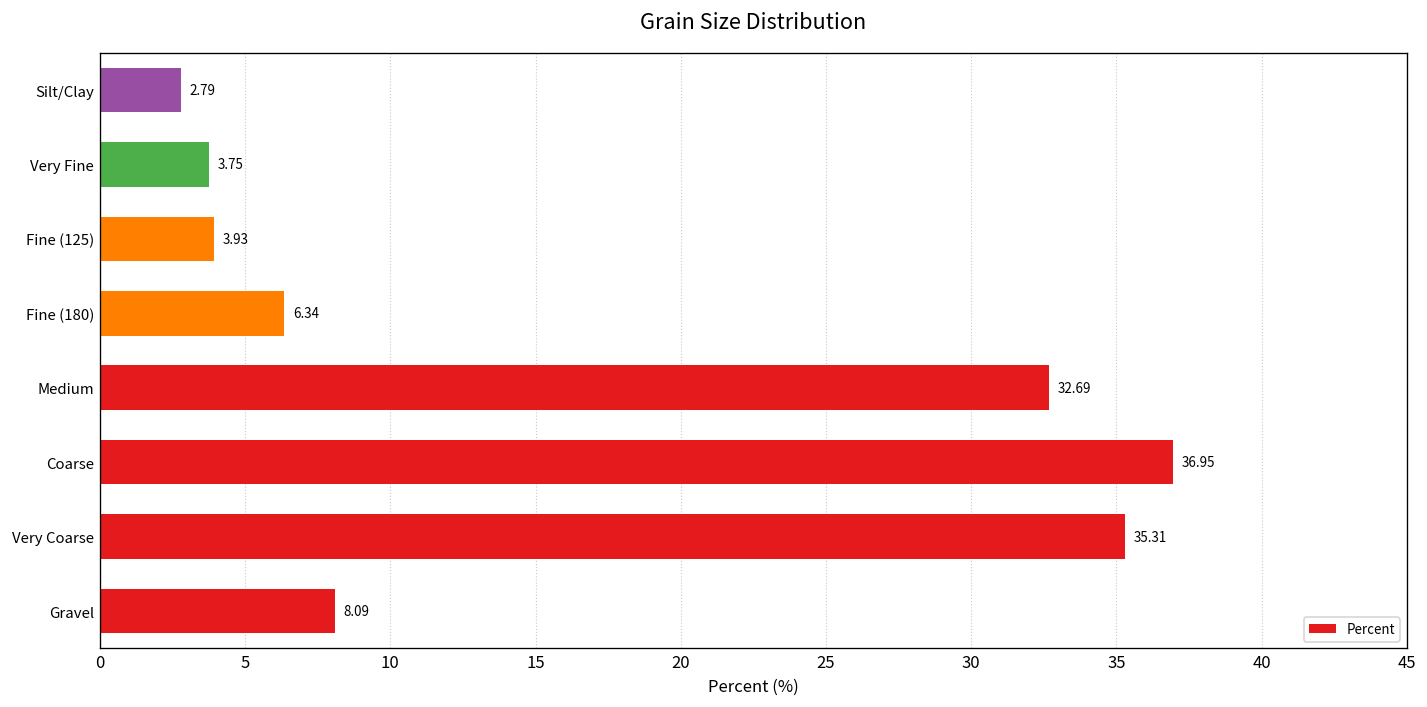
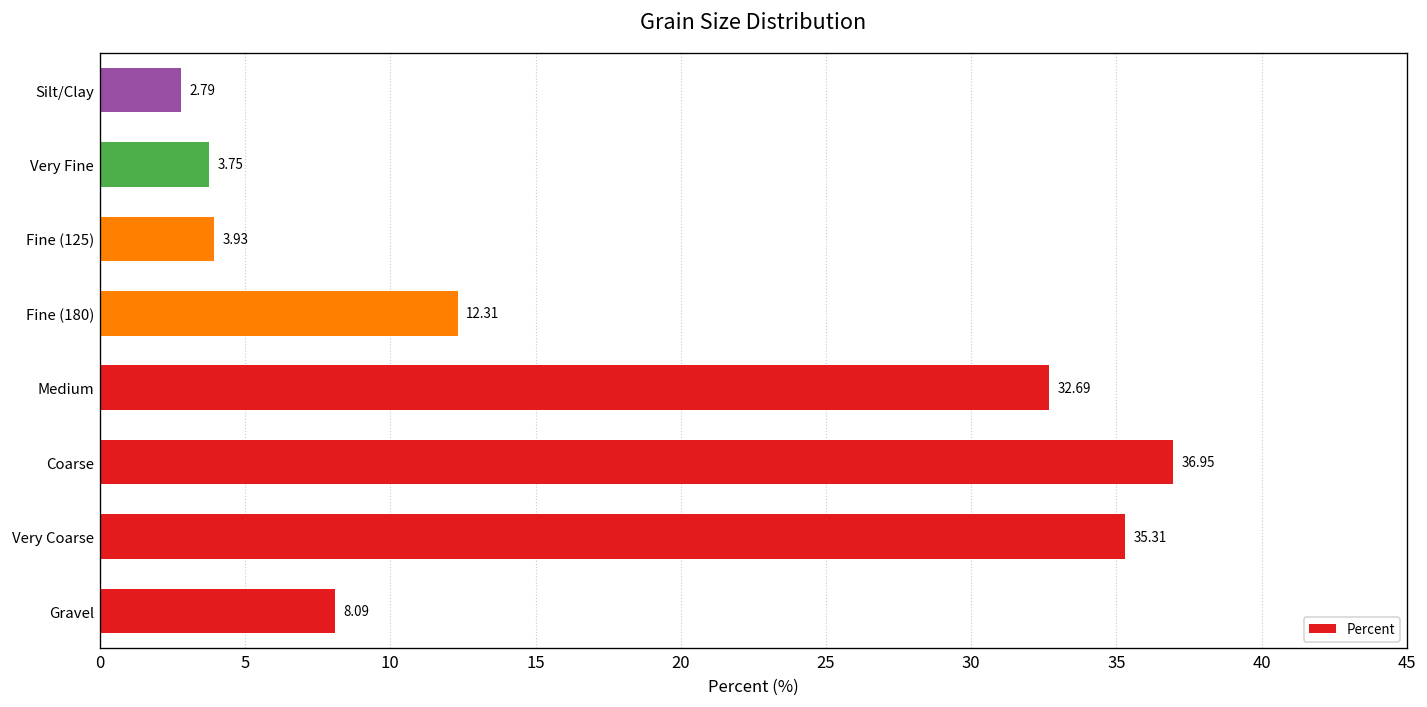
Fine (180): 6.34 -> 12.31
